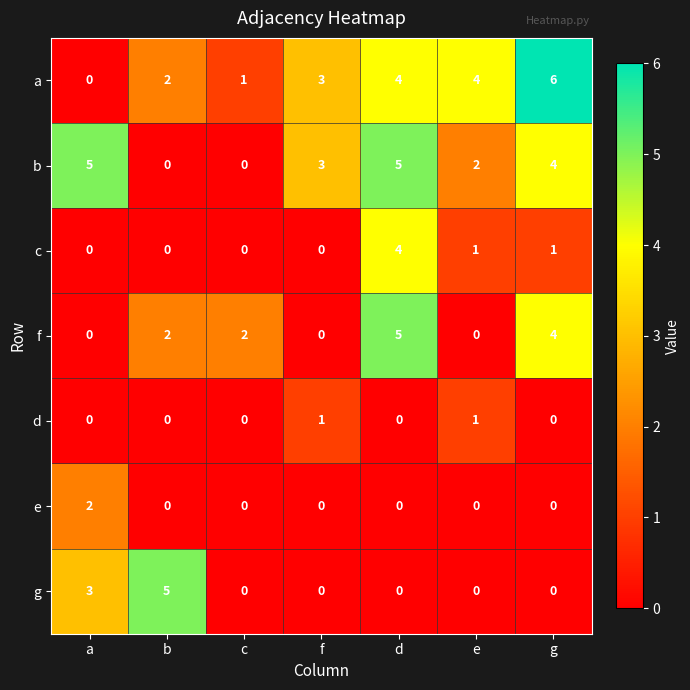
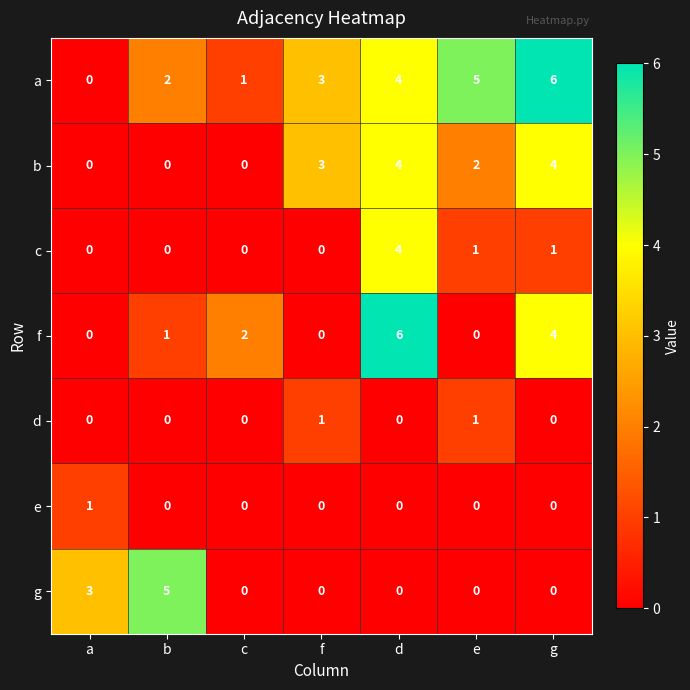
a, e: 4 -> 5
b, a: 5 -> 0
b, d: 5 -> 4
f, b: 2 -> 1
f, d: 5 -> 6
e, a: 2 -> 1
